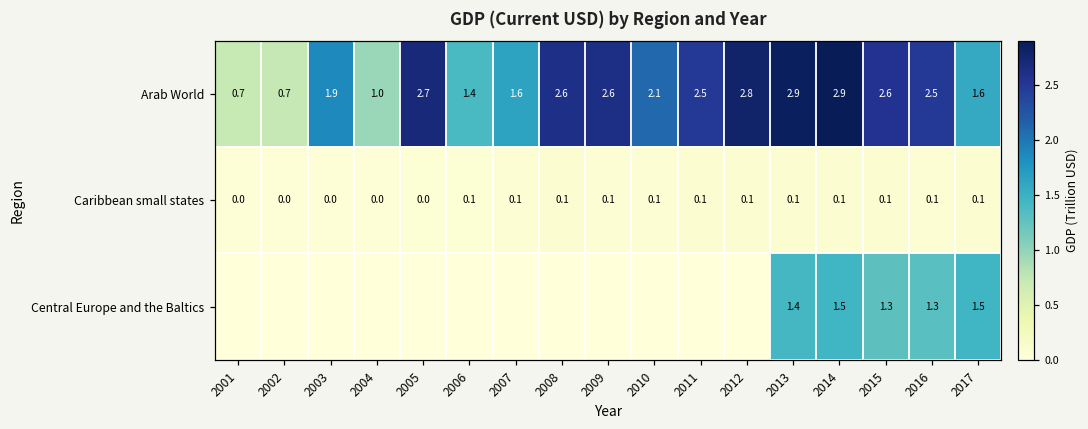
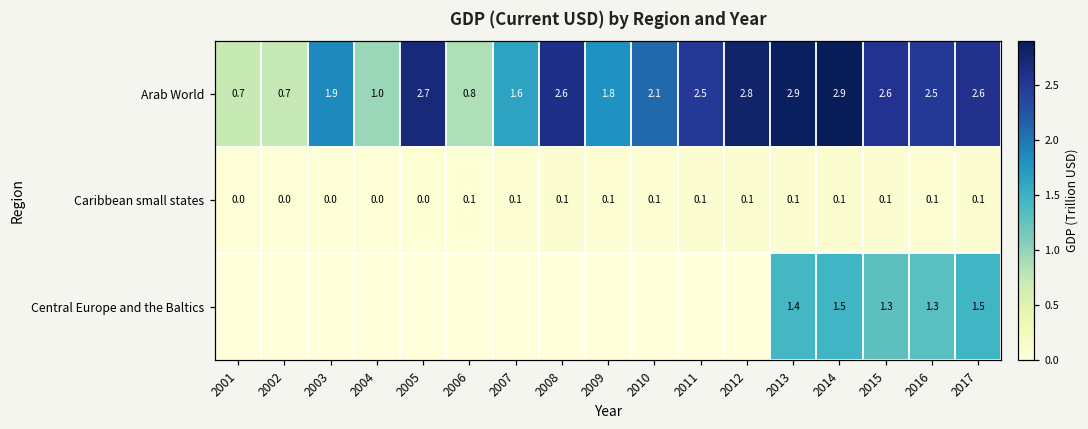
Arab World, 2006: 1.4 -> 0.8
Arab World, 2009: 2.6 -> 1.8
Arab World, 2017: 1.6 -> 2.6
